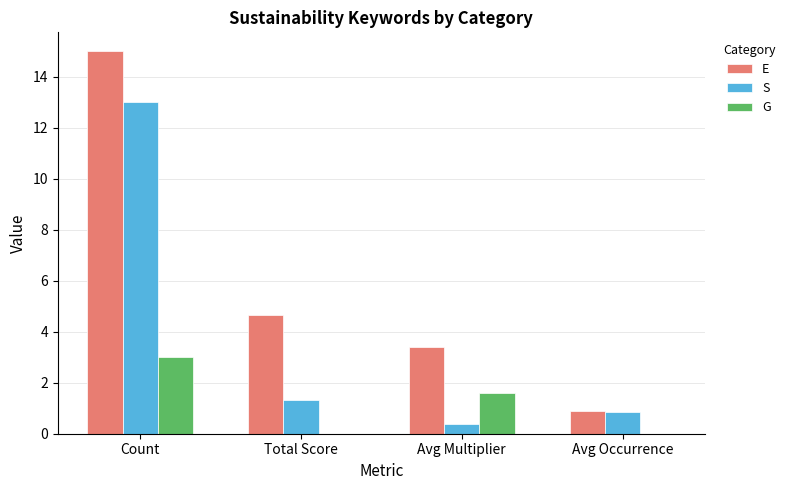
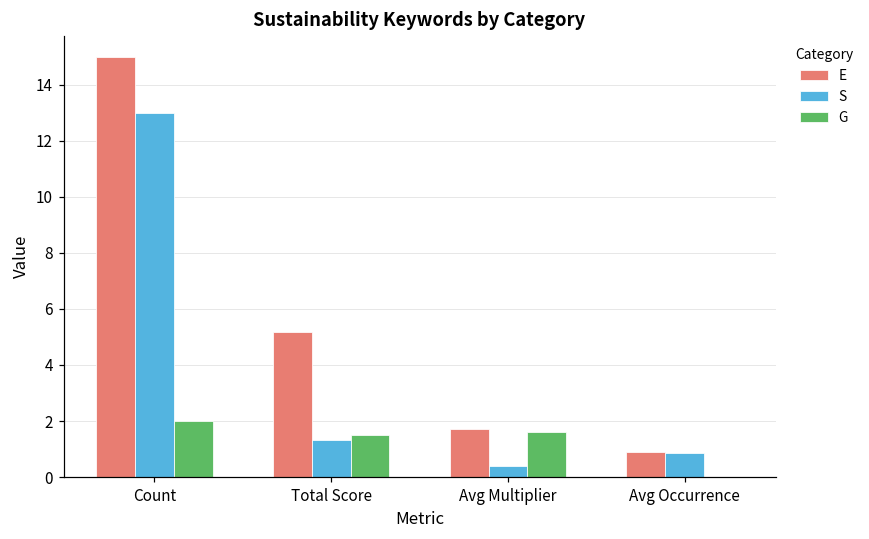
G, Count: 3 -> 2
E, Total Score: 4.7 -> 5.2
G, Total Score: 0.0 -> 1.5
E, Avg Multiplier: 3.4 -> 1.7
